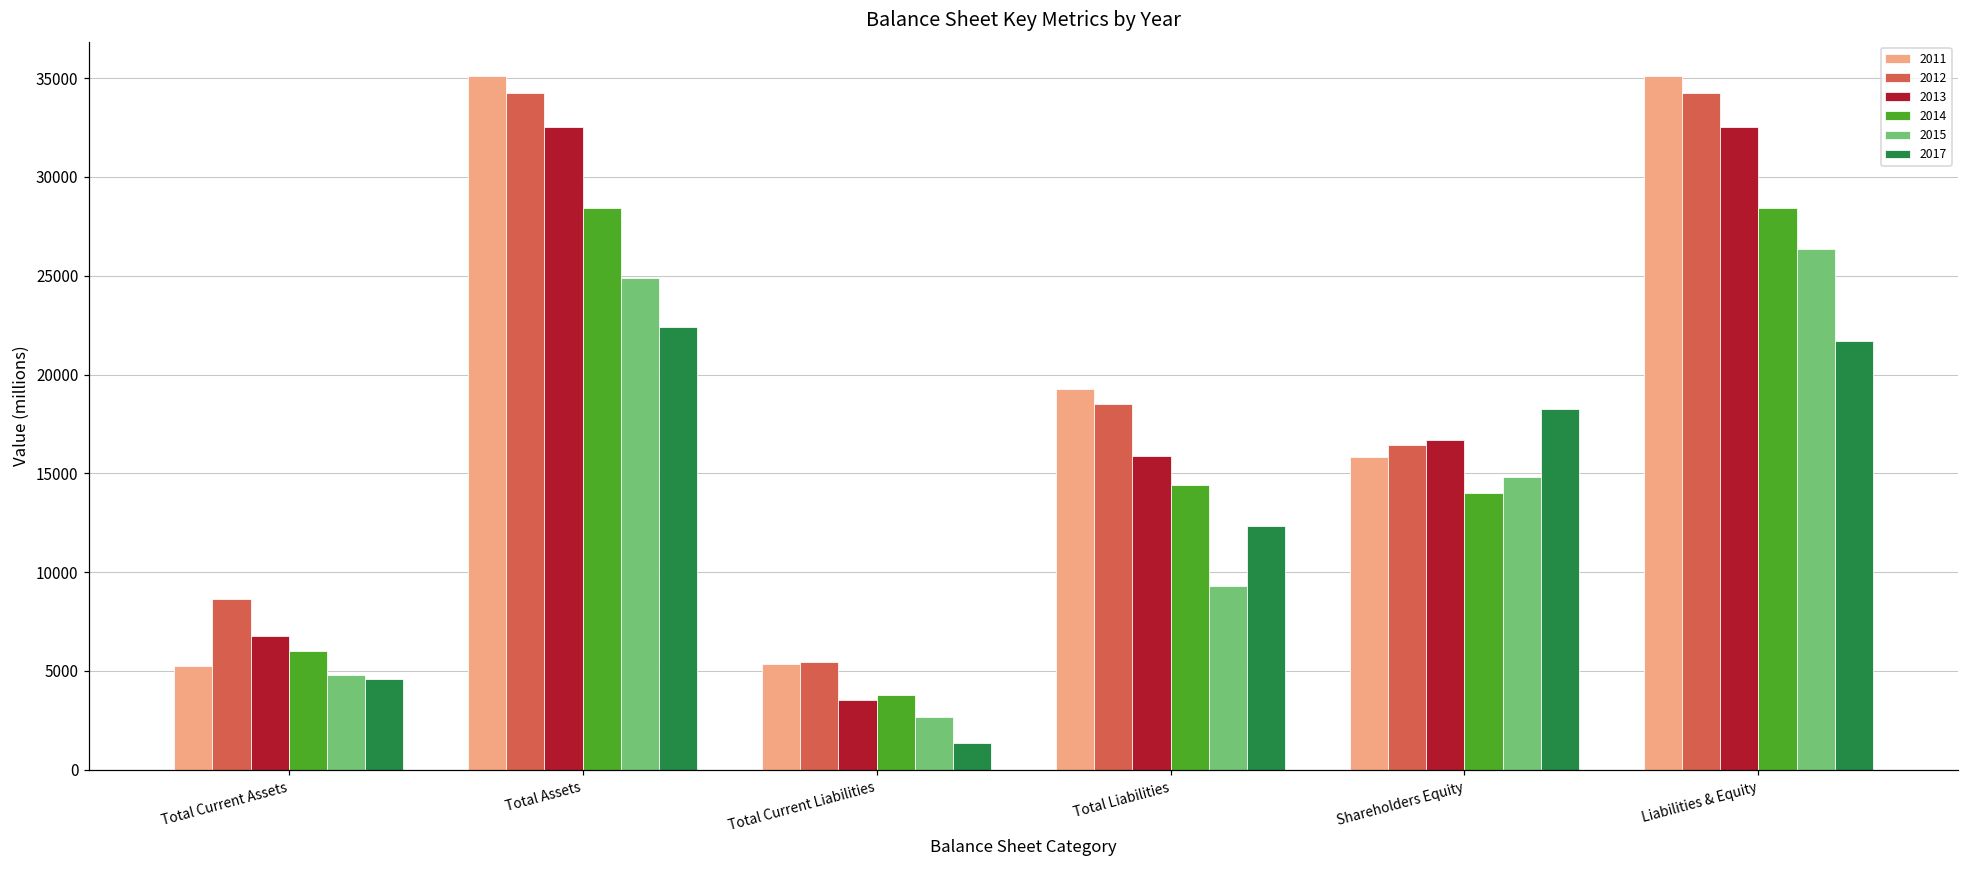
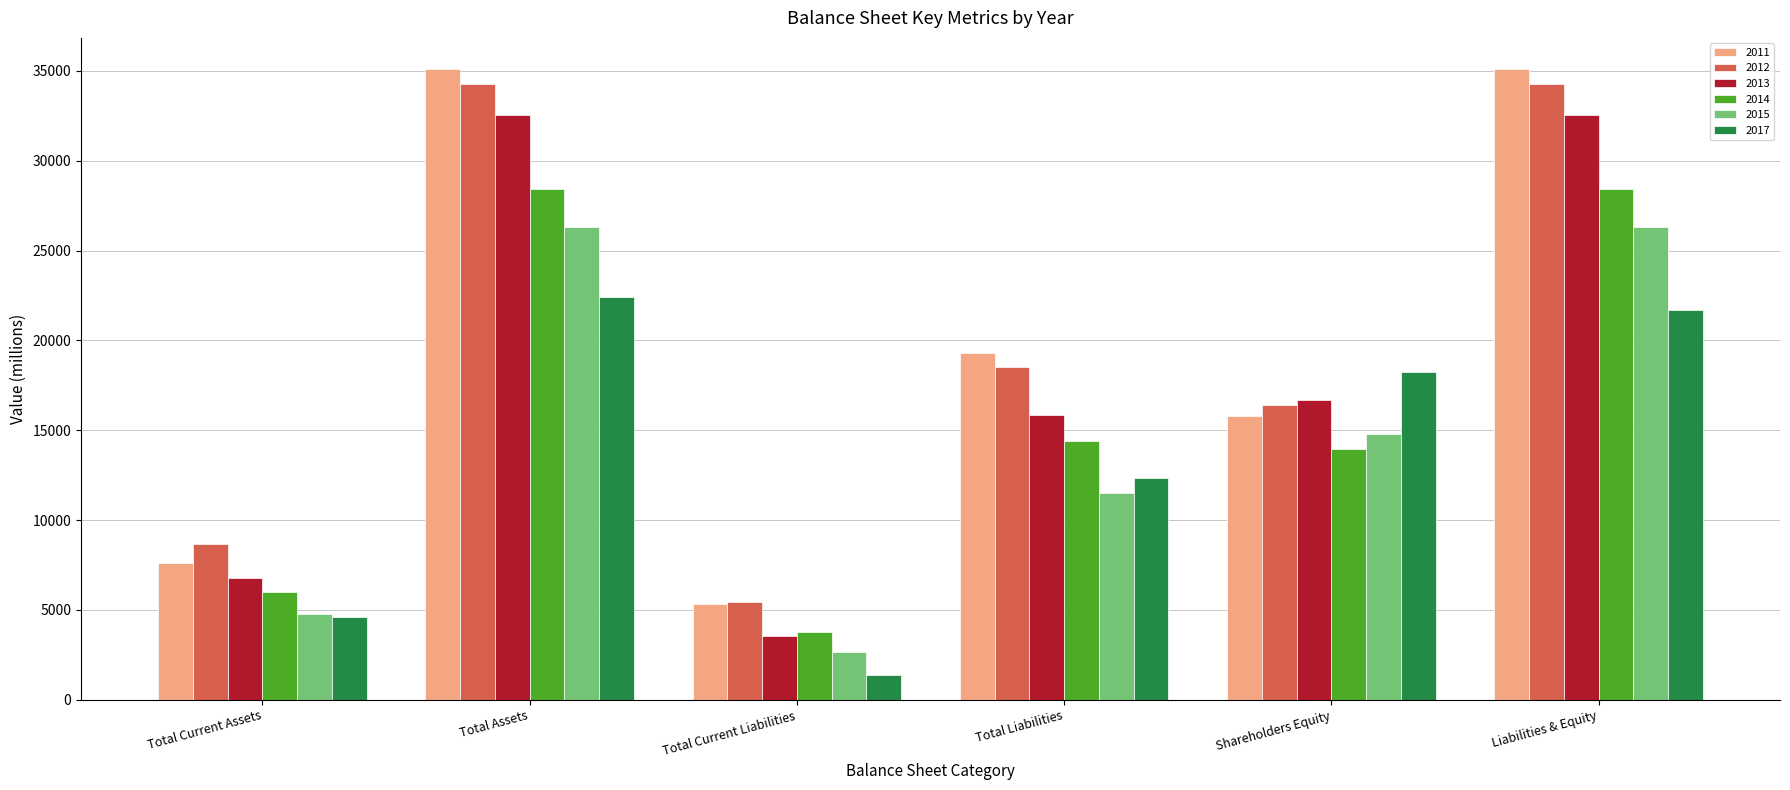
2011, Total Current Assets: 5200 -> 7600
2015, Total Assets: 24900 -> 26300
2015, Total Liabilities: 9300 -> 11500
